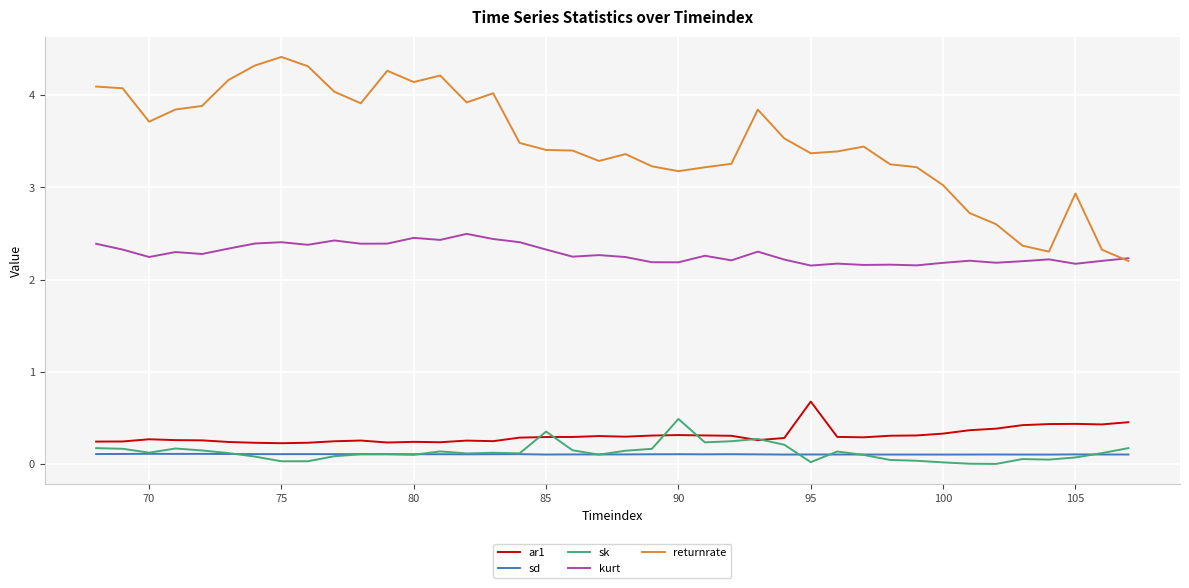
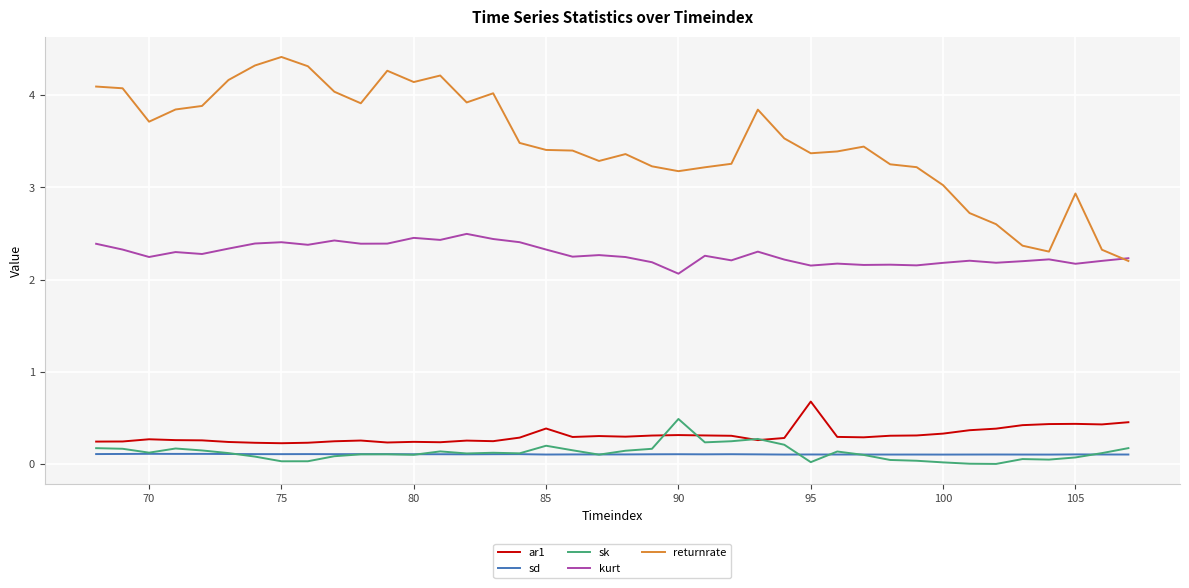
ar1, 85: 0.3 -> 0.4
sk, 85: 0.4 -> 0.2
kurt, 90: 2.2 -> 2.1
